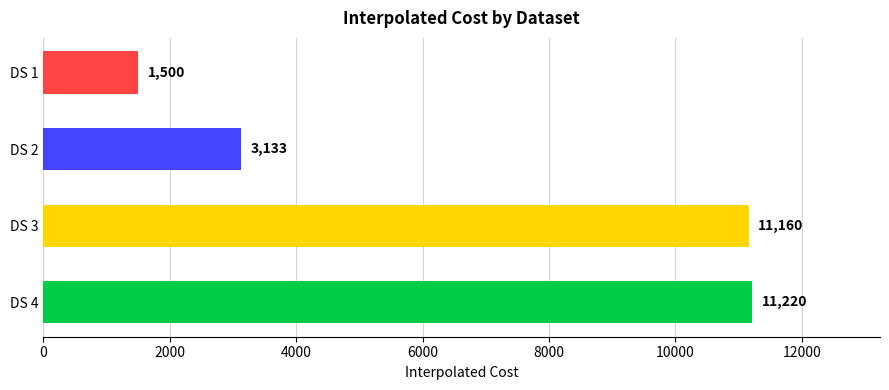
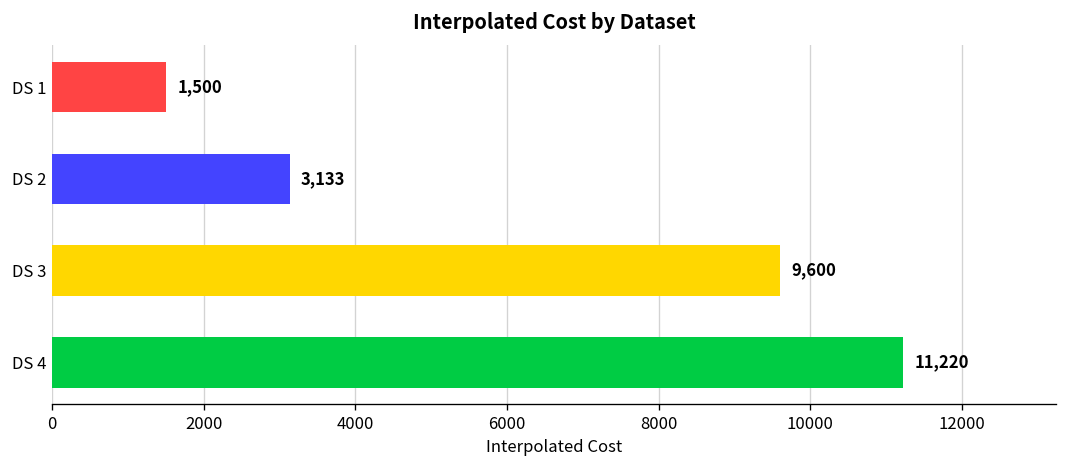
DS 3: 11,160 -> 9,600
